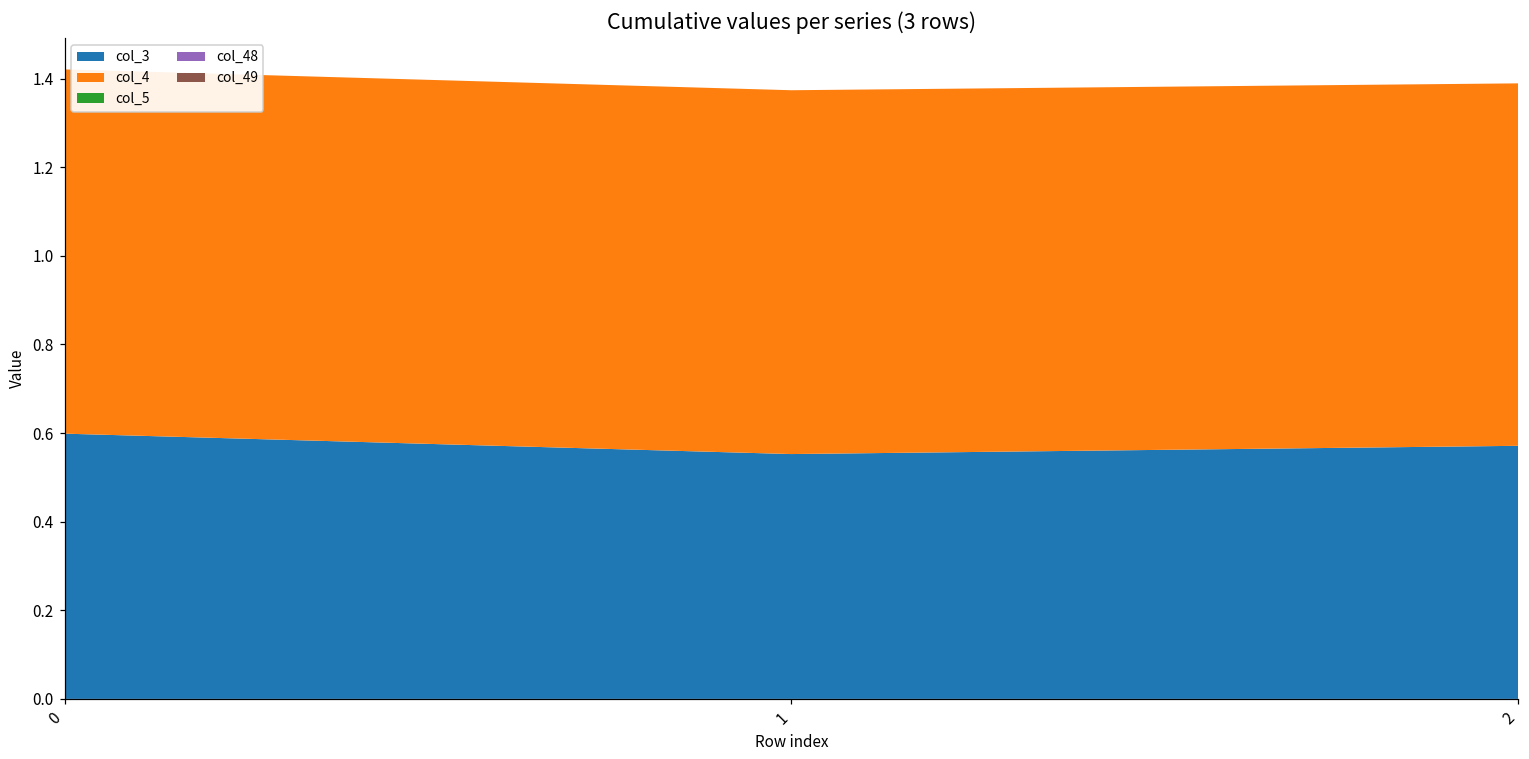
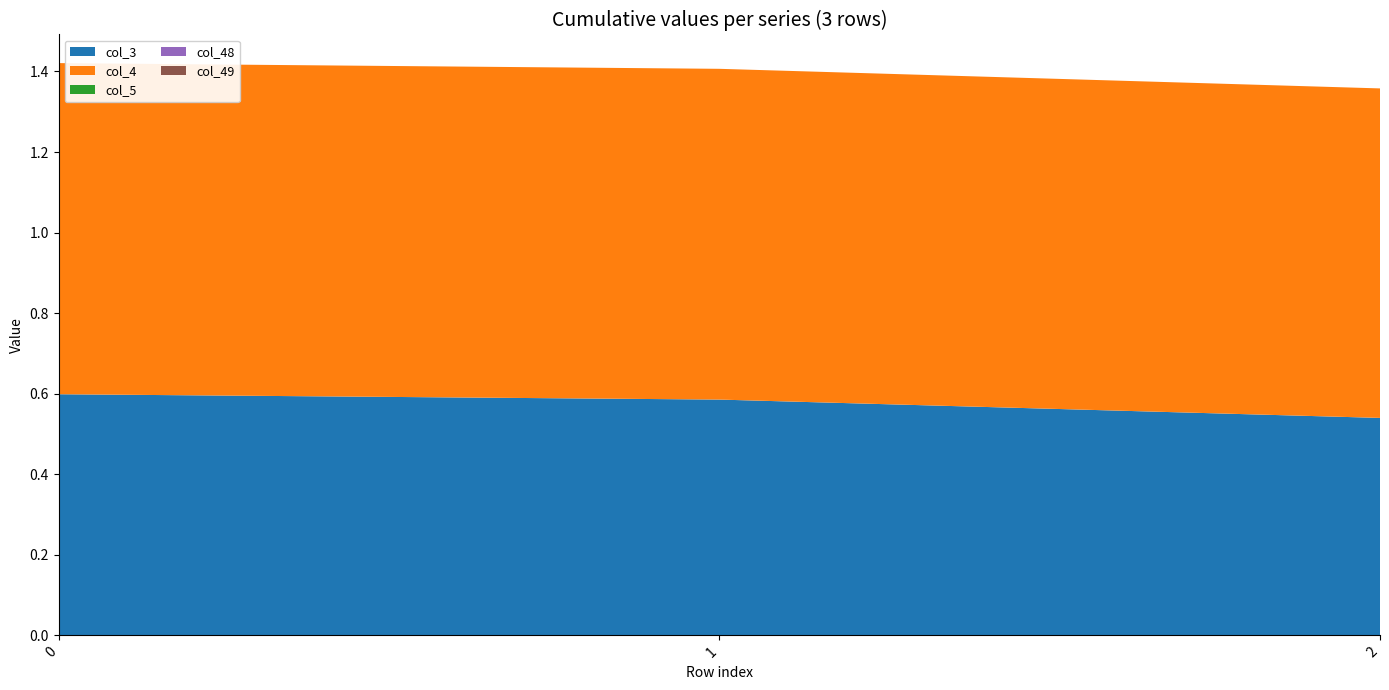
col_3, 1: 0.55 -> 0.59
col_3, 2: 0.57 -> 0.54
